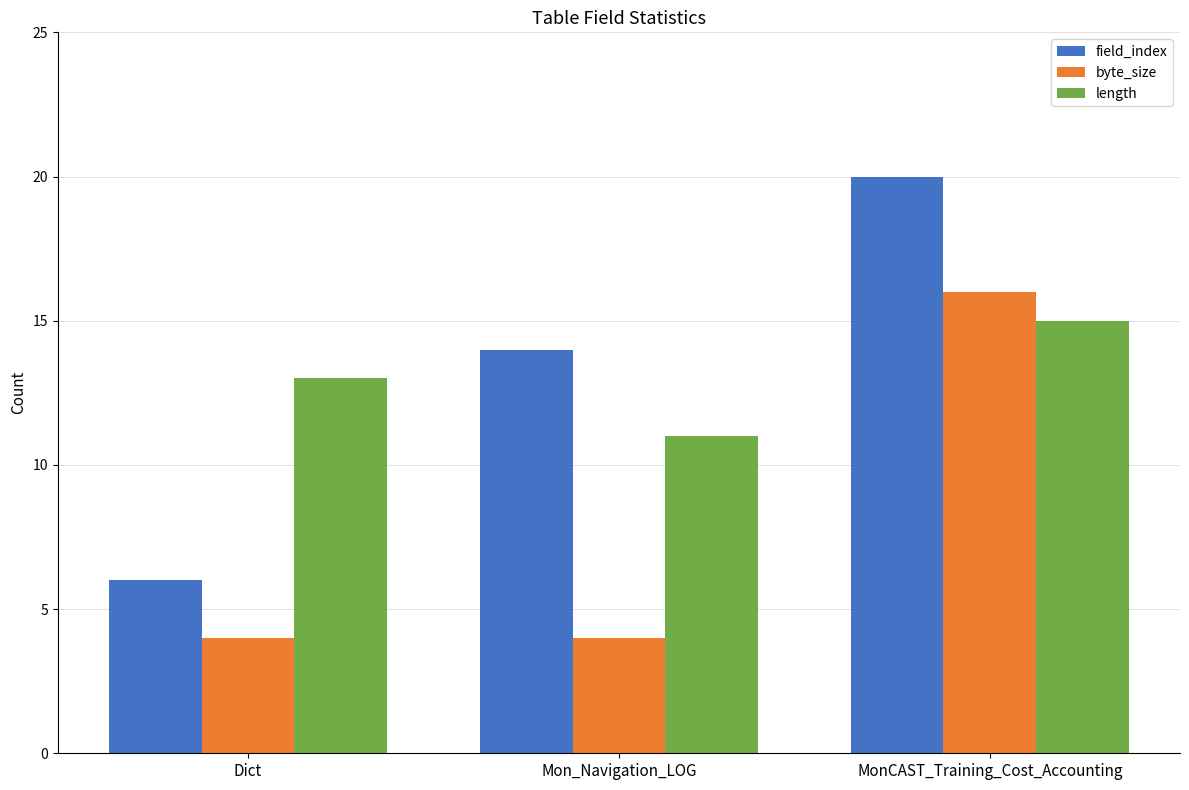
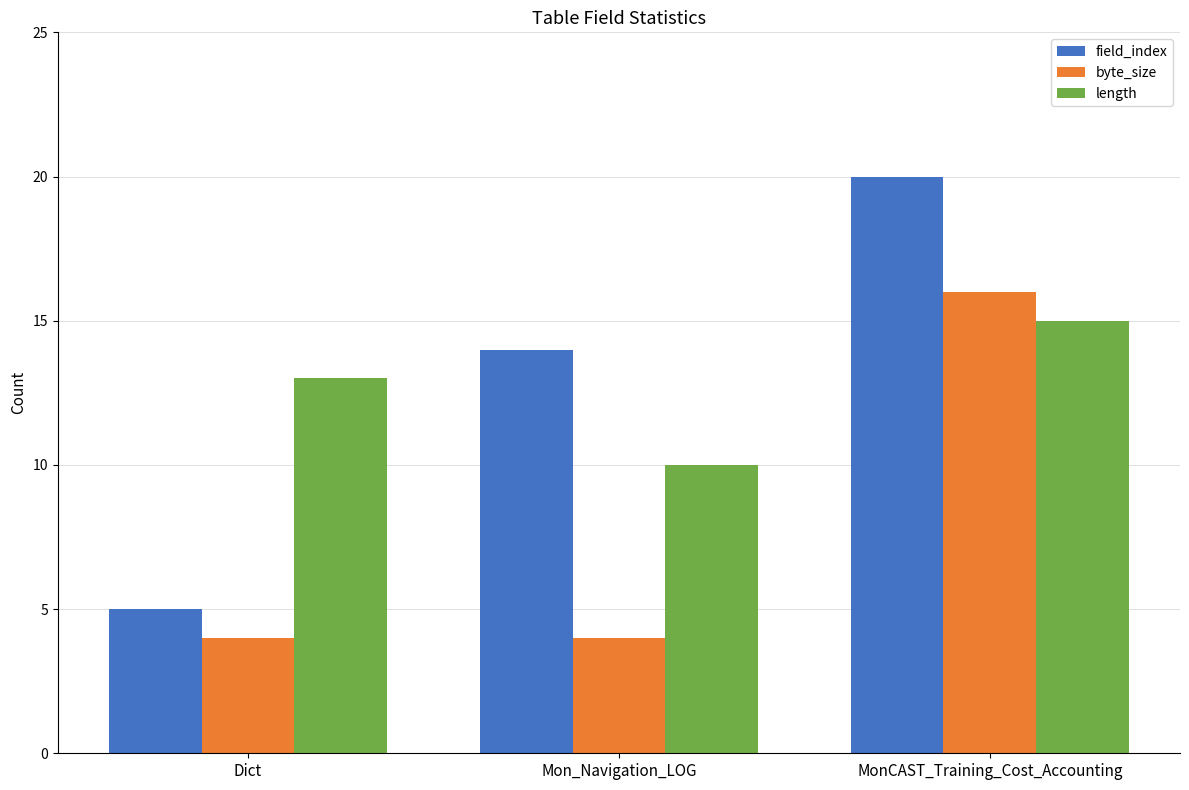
field_index, Dict: 6 -> 5
length, Mon_Navigation_LOG: 11 -> 10
